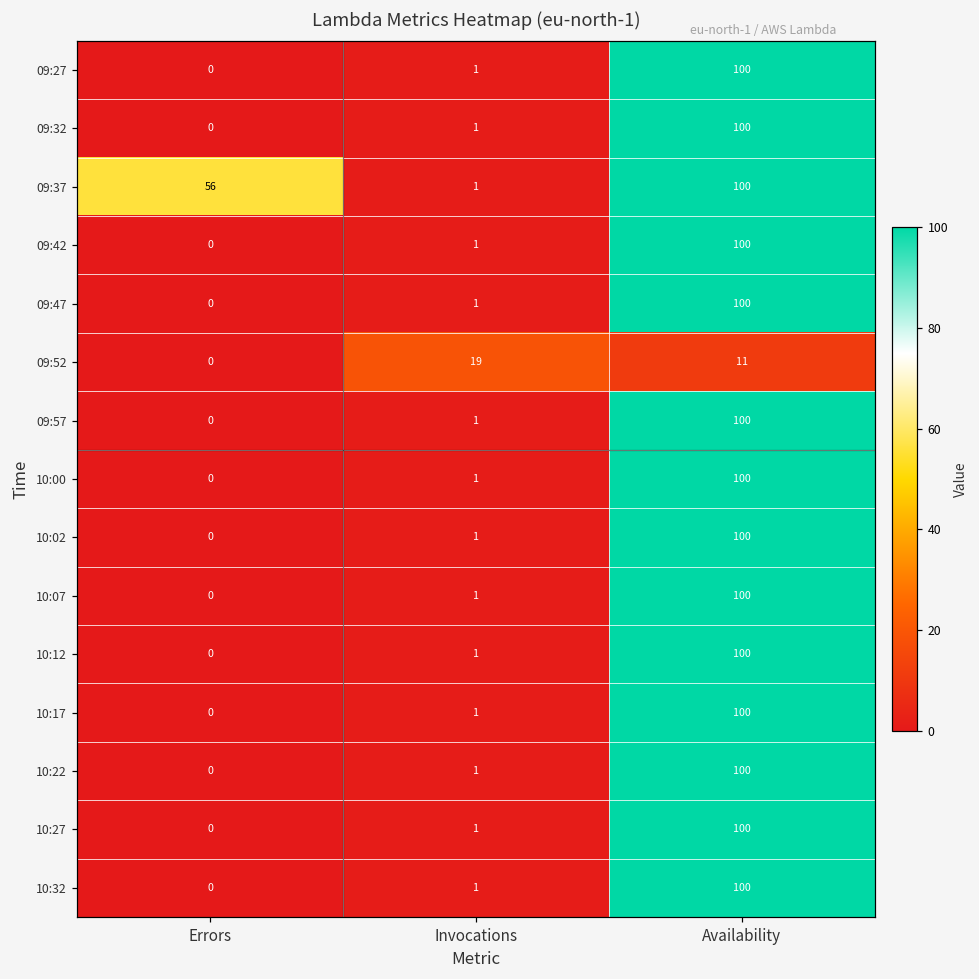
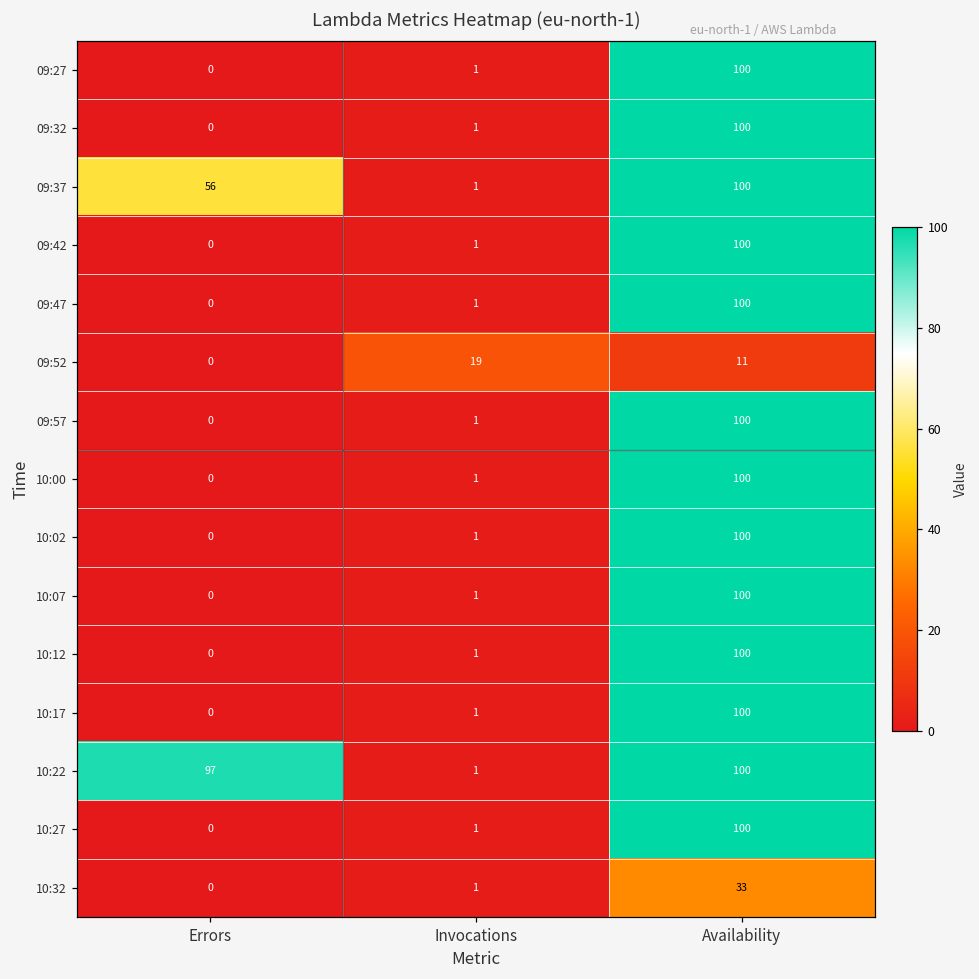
10:22, Errors: 0 -> 97
10:32, Availability: 100 -> 33
